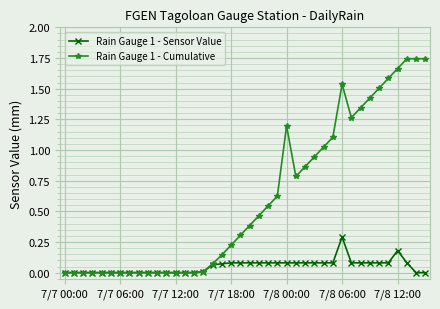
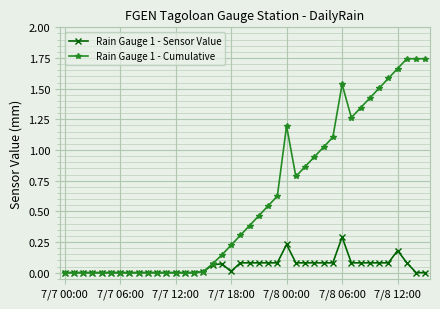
Rain Gauge 1 - Sensor Value, 7/7 18:00: 0.08 -> 0.01
Rain Gauge 1 - Sensor Value, 7/8 00:00: 0.08 -> 0.23
